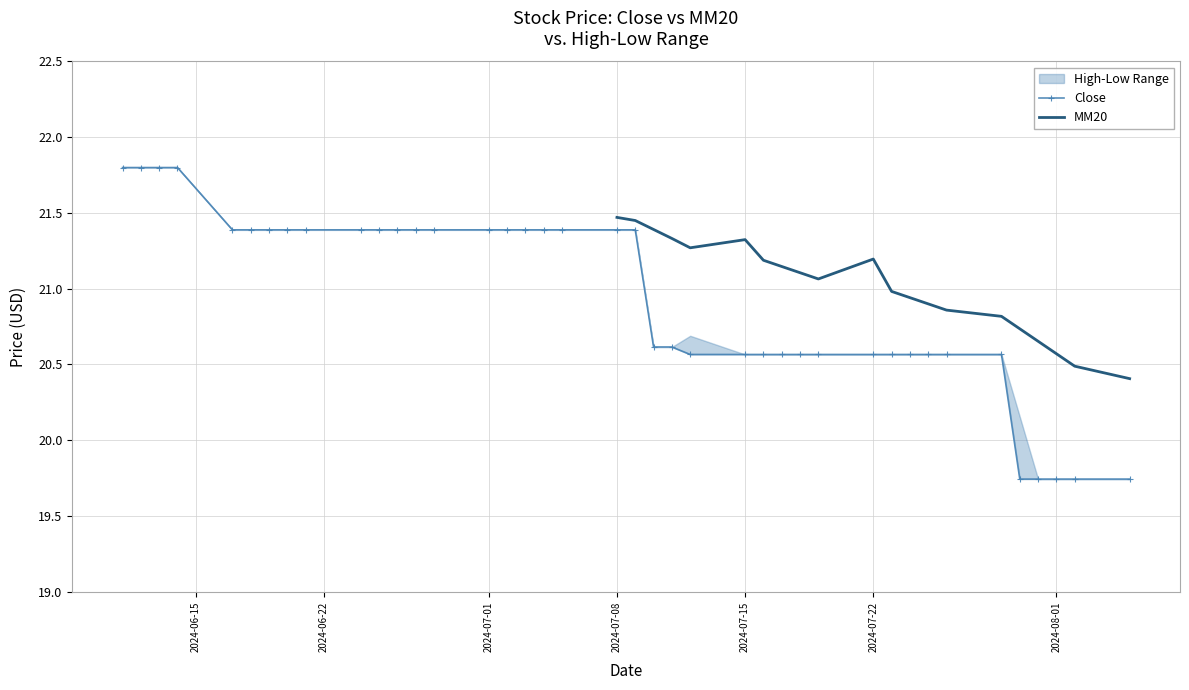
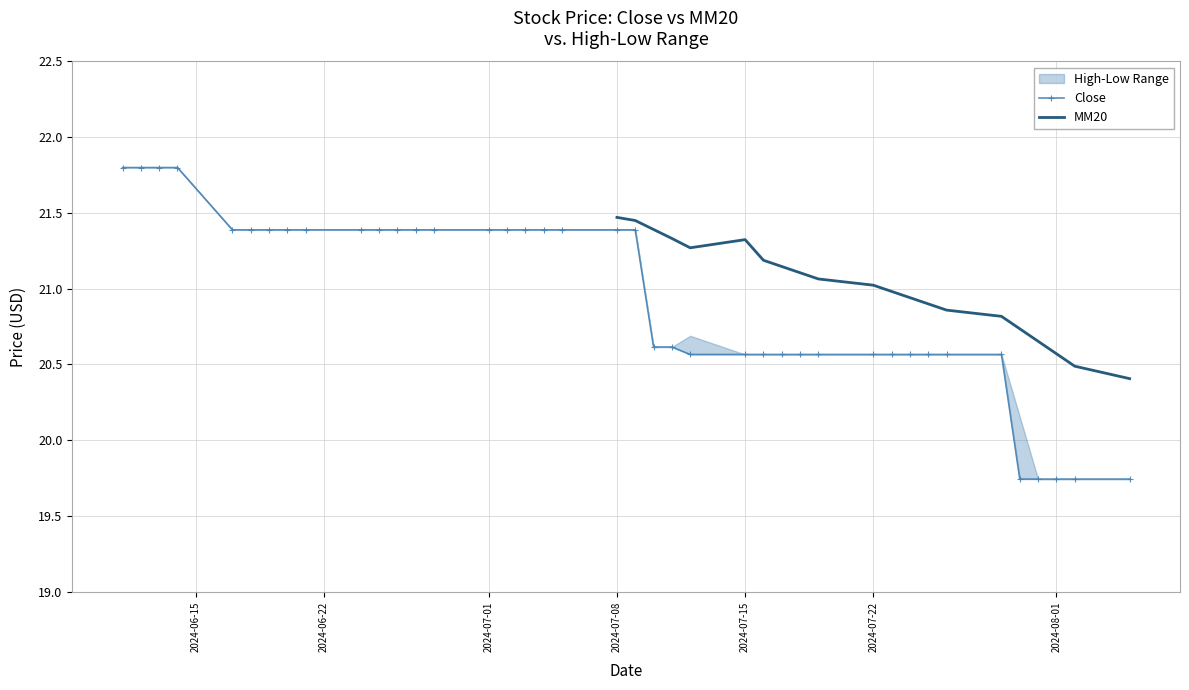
MM20, 2024-07-22: 21.20 -> 21.02
